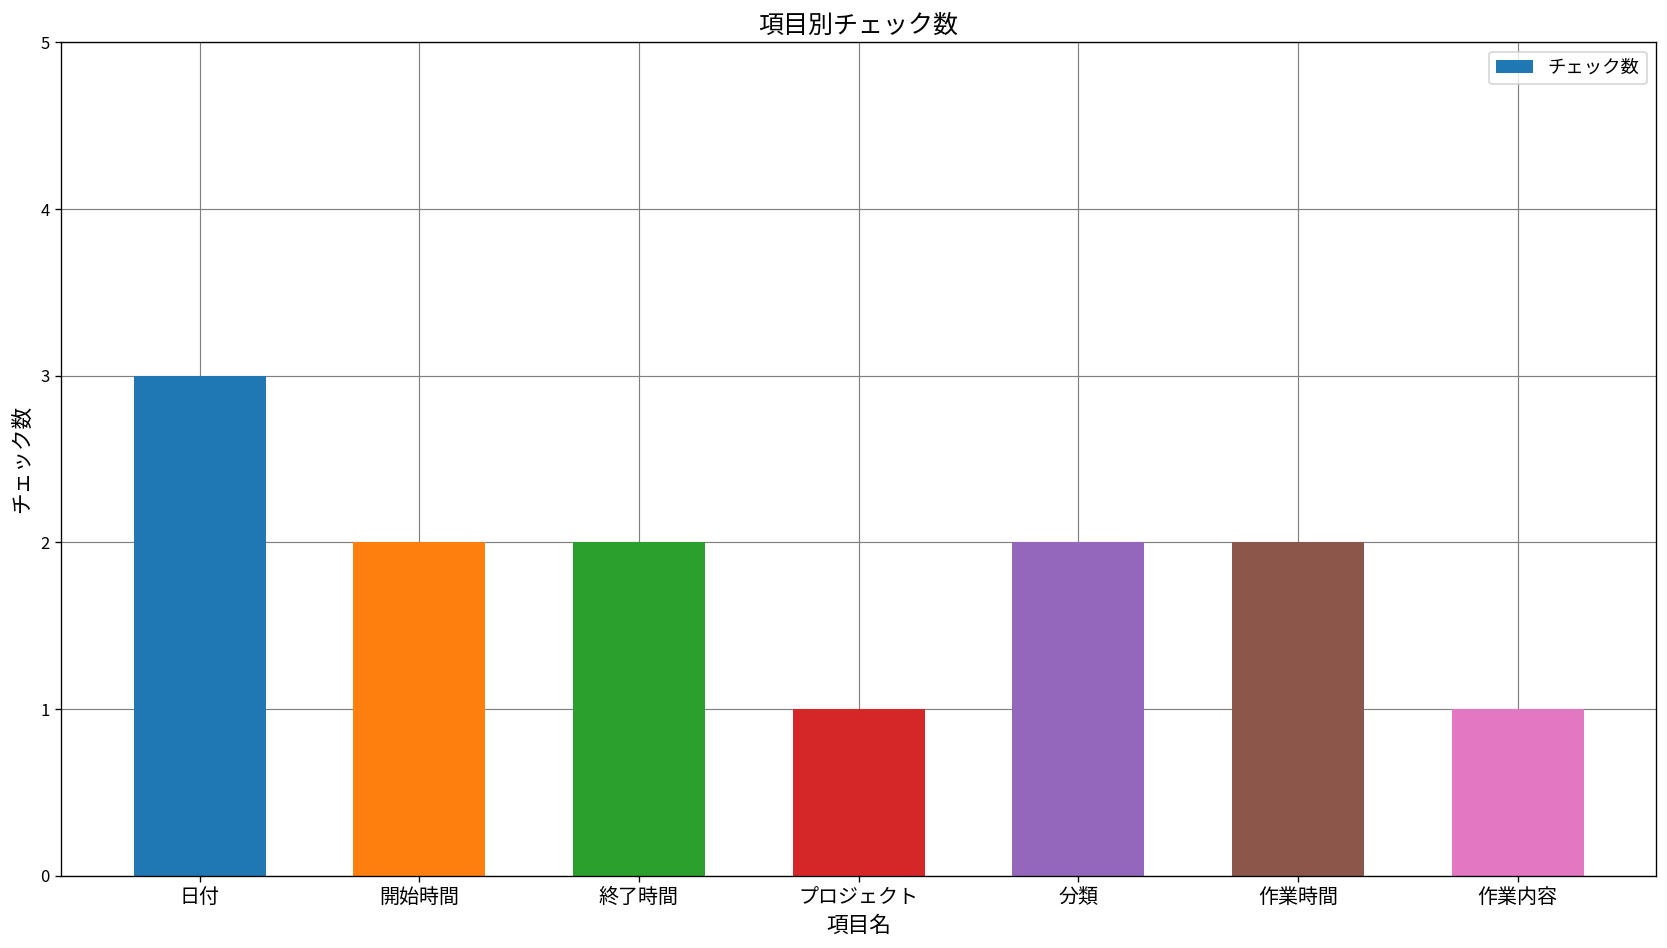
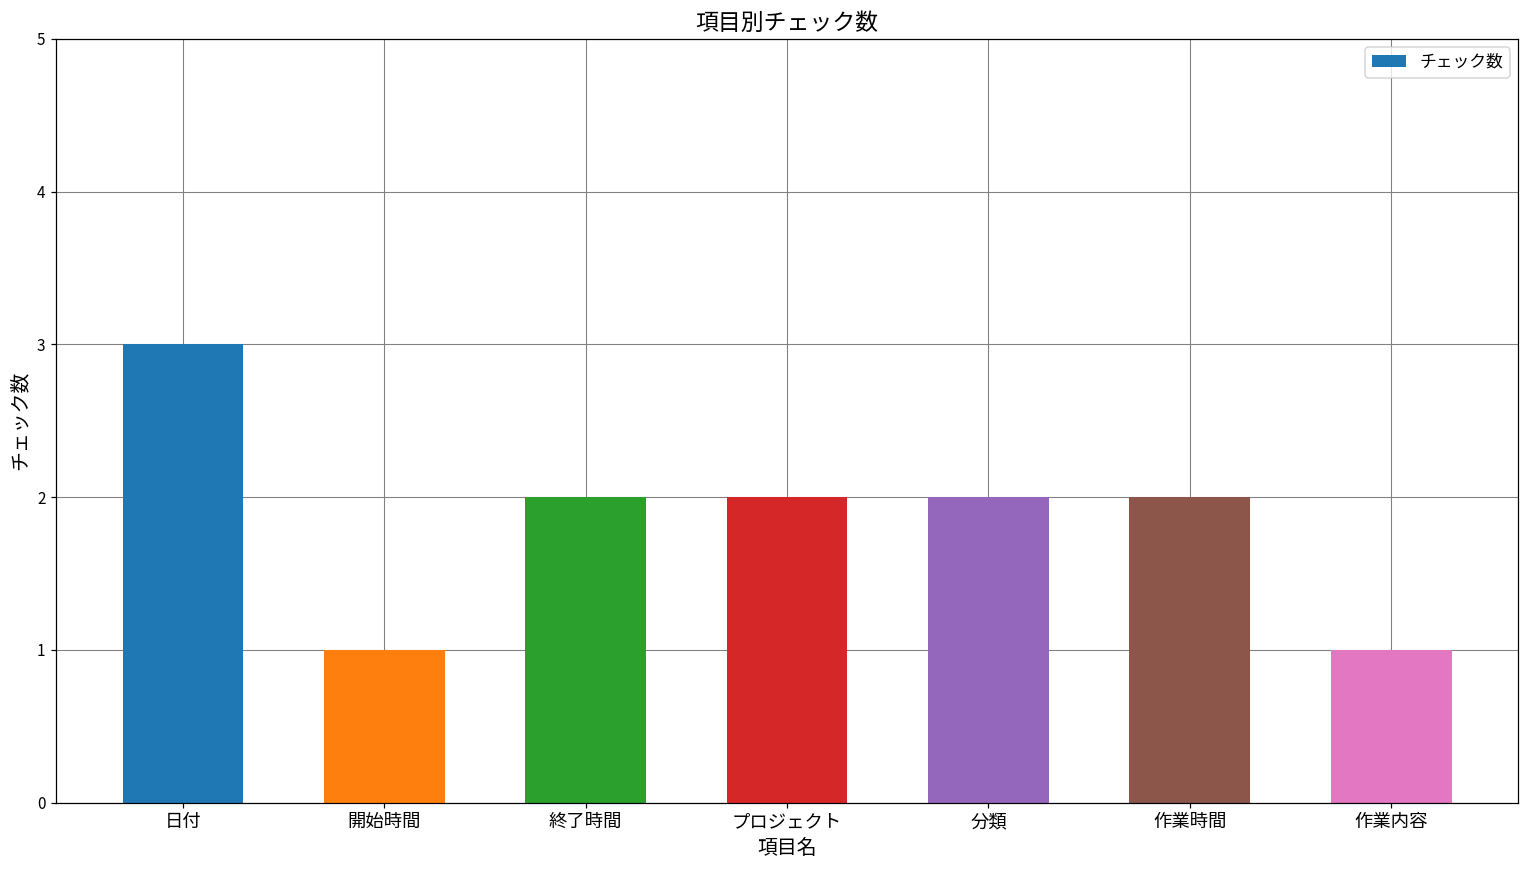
開始時間: 2 -> 1
プロジェクト: 1 -> 2
